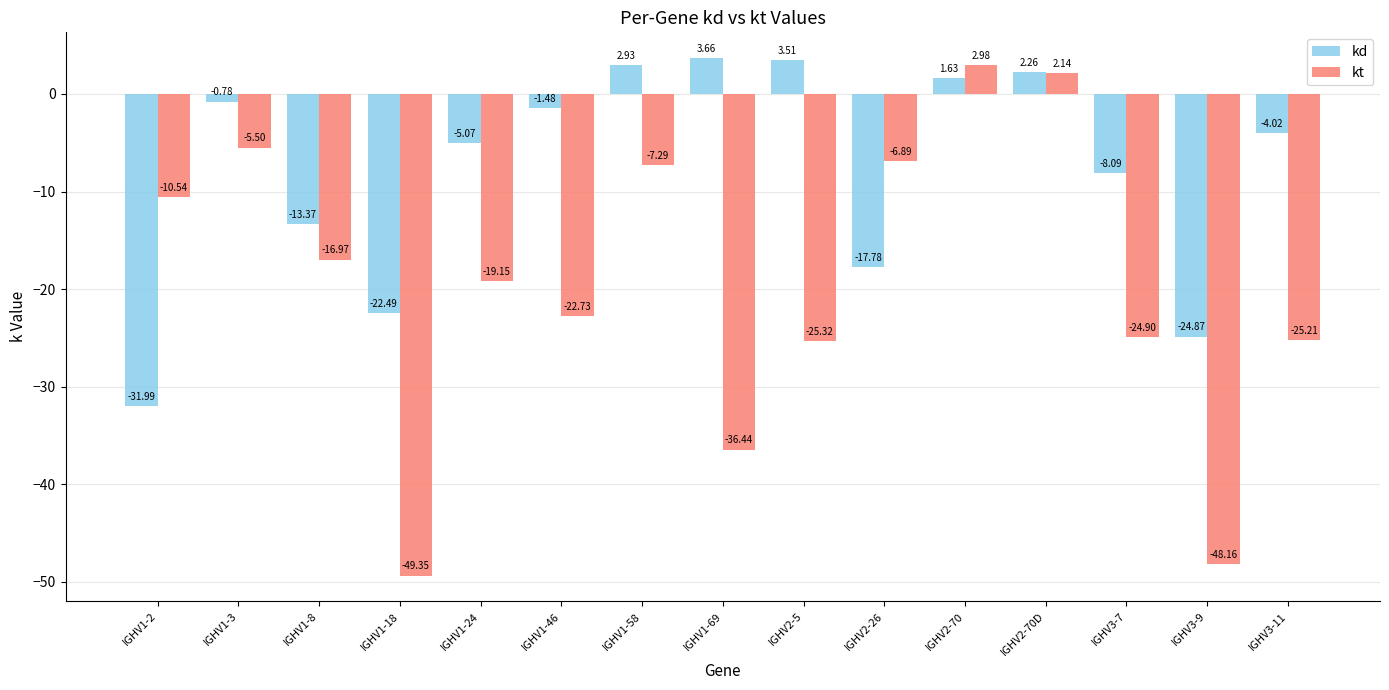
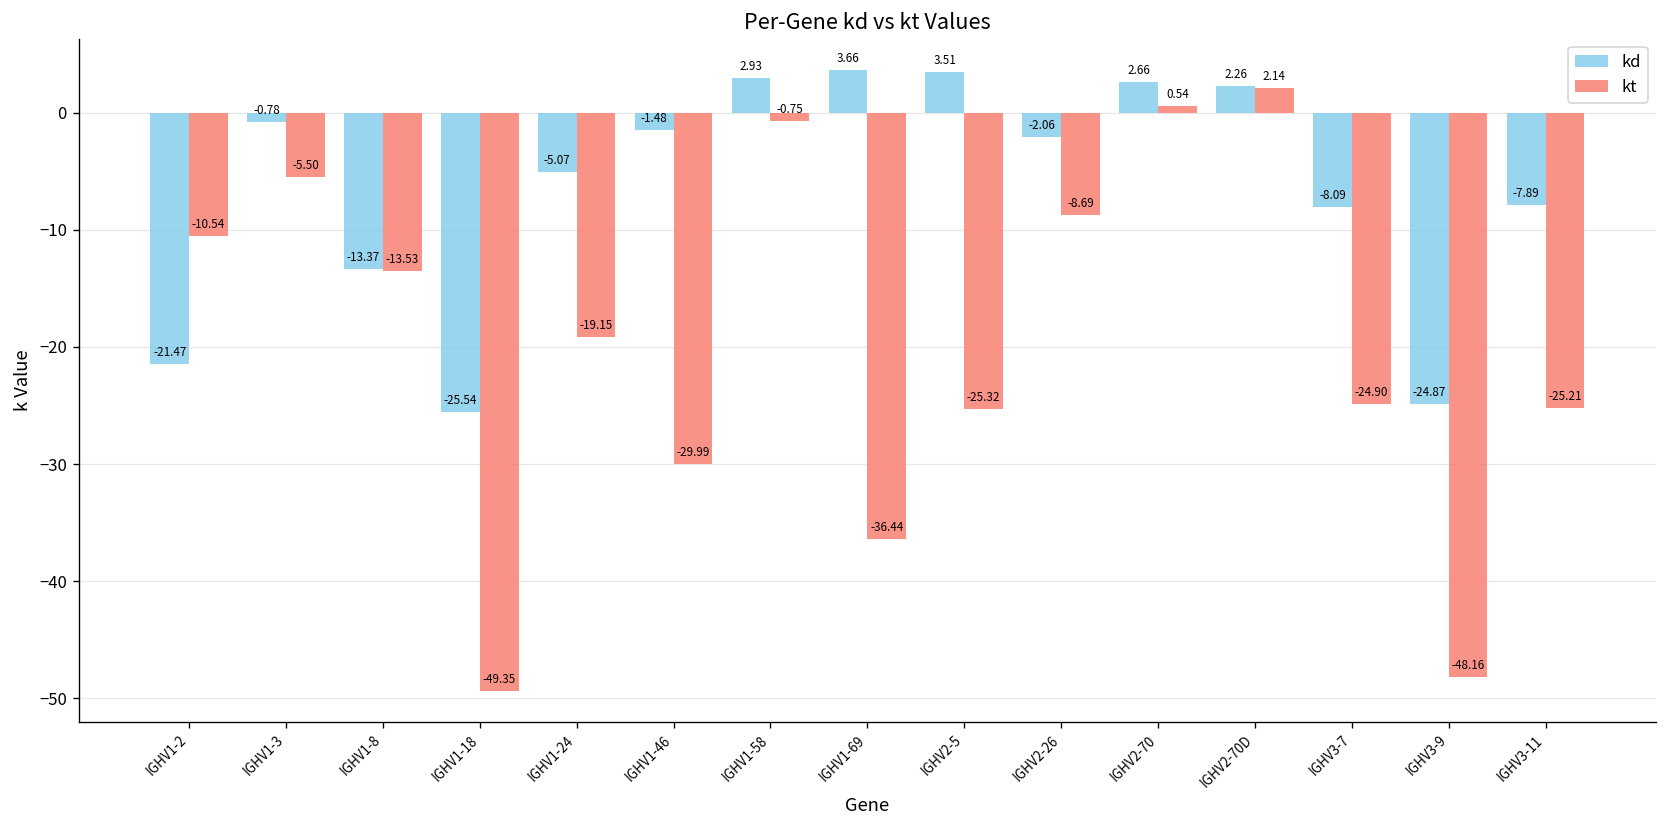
kd, IGHV1-2: -31.99 -> -21.47
kt, IGHV1-8: -16.97 -> -13.53
kd, IGHV1-18: -22.49 -> -25.54
kt, IGHV1-46: -22.73 -> -29.99
kt, IGHV1-58: -7.29 -> -0.75
kd, IGHV2-26: -17.78 -> -2.06
kt, IGHV2-26: -6.89 -> -8.69
kd, IGHV2-70: 1.63 -> 2.66
kt, IGHV2-70: 2.98 -> 0.54
kd, IGHV3-11: -4.02 -> -7.89
